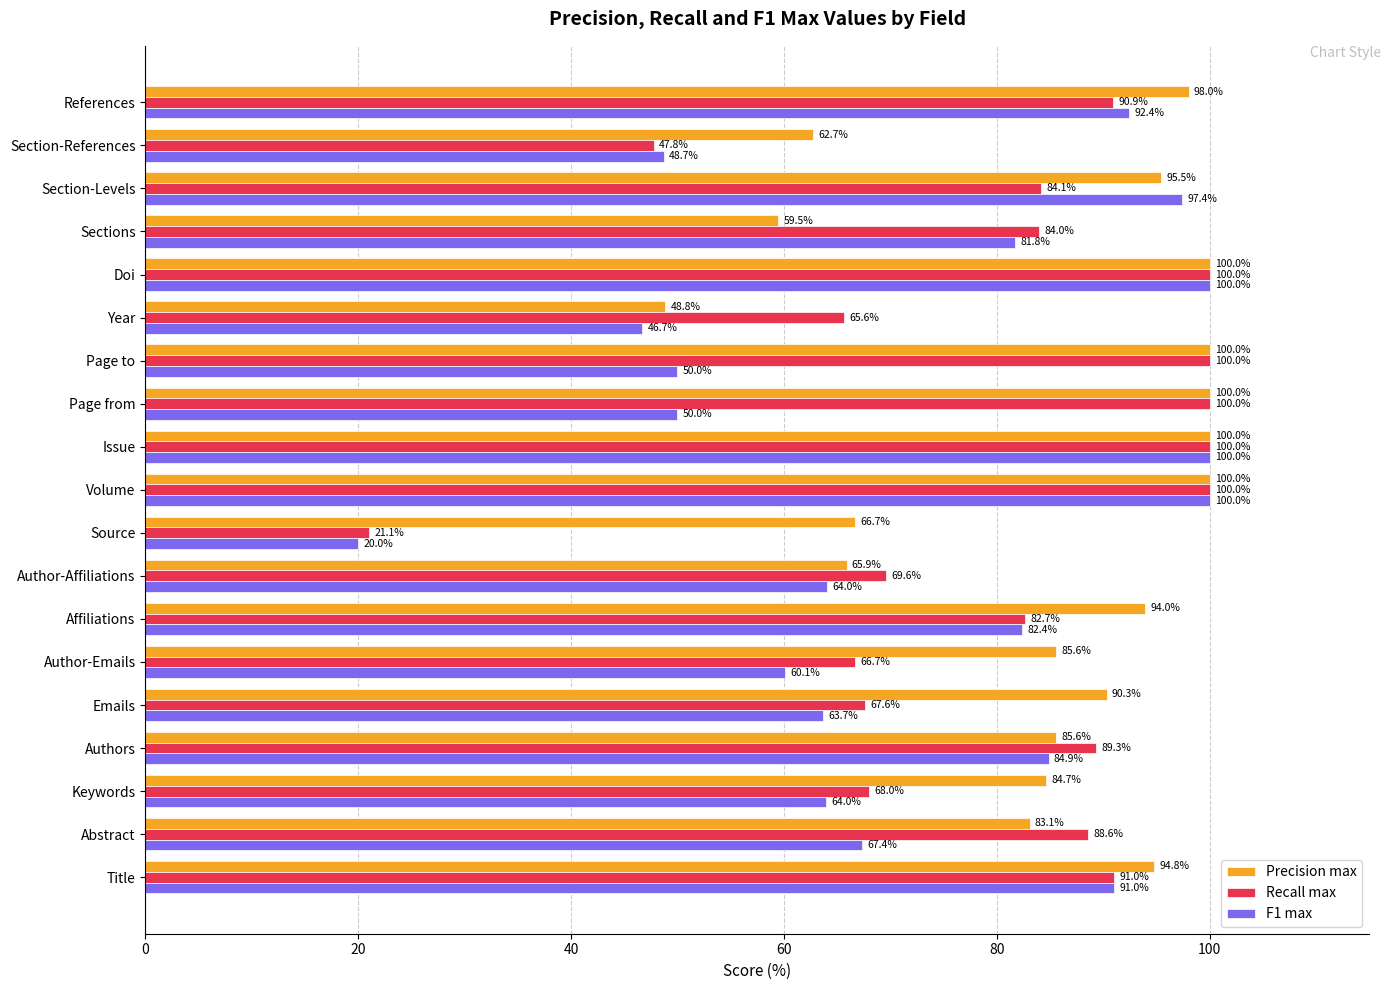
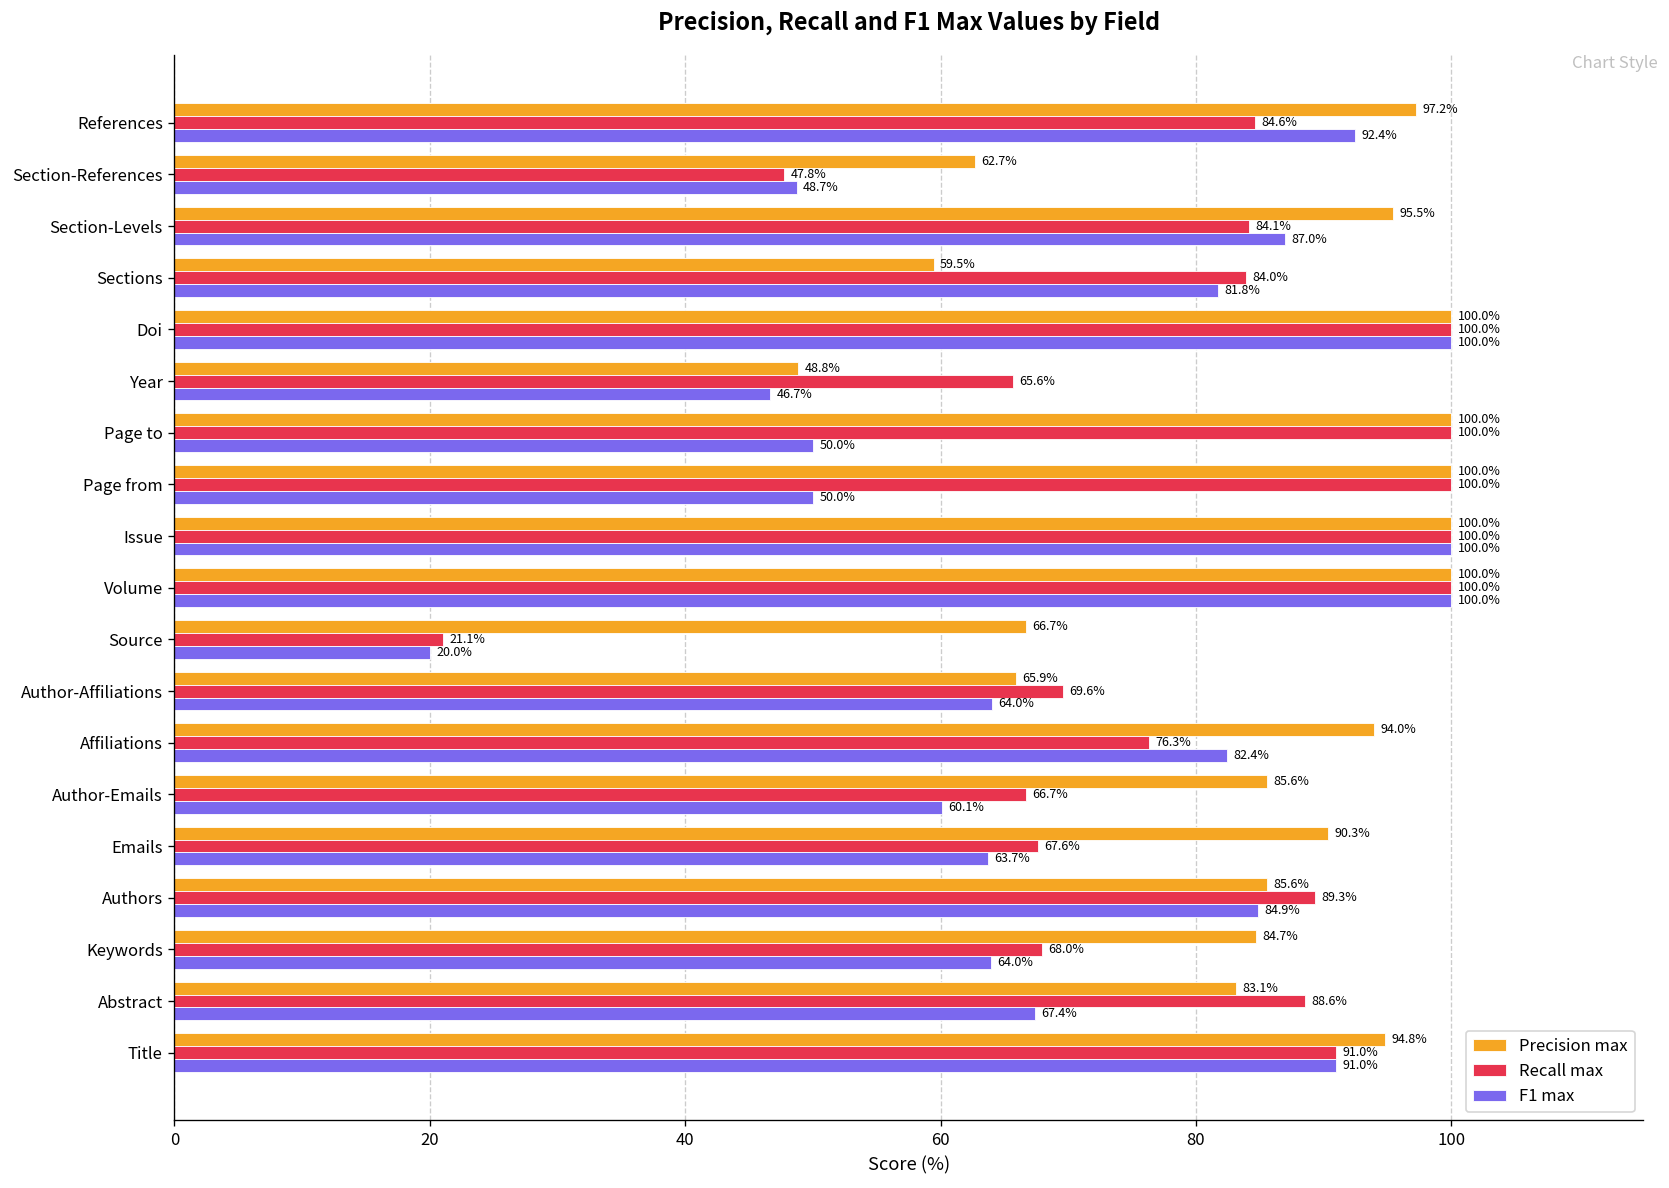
Precision max, References: 98.0% -> 97.2%
Recall max, References: 90.9% -> 84.6%
F1 max, Section-Levels: 97.4% -> 87.0%
Recall max, Affiliations: 82.7% -> 76.3%
